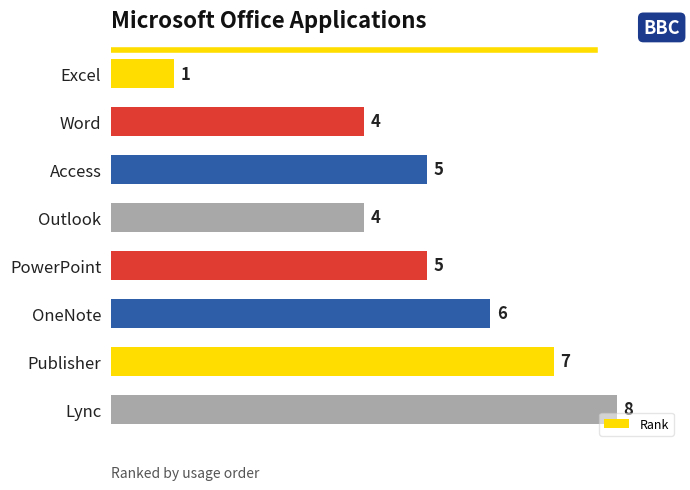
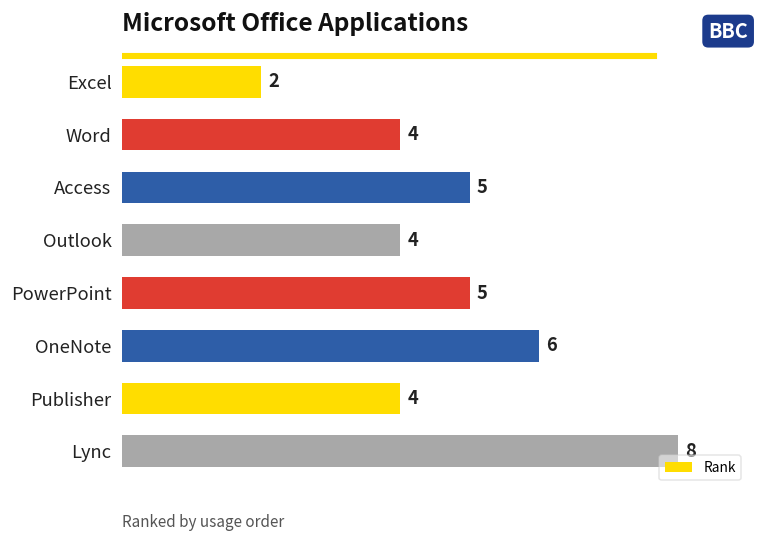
Excel: 1 -> 2
Publisher: 7 -> 4
